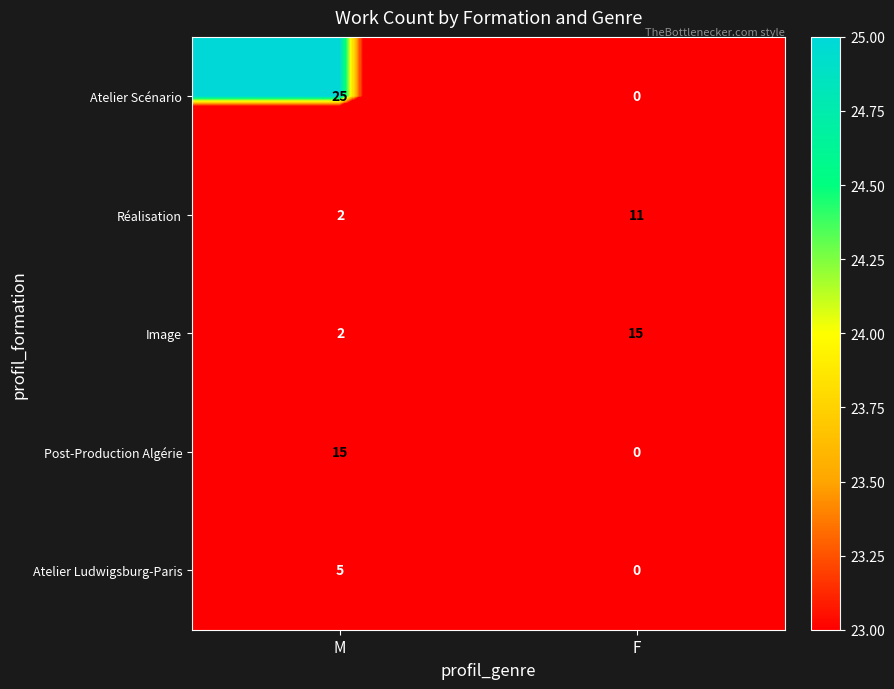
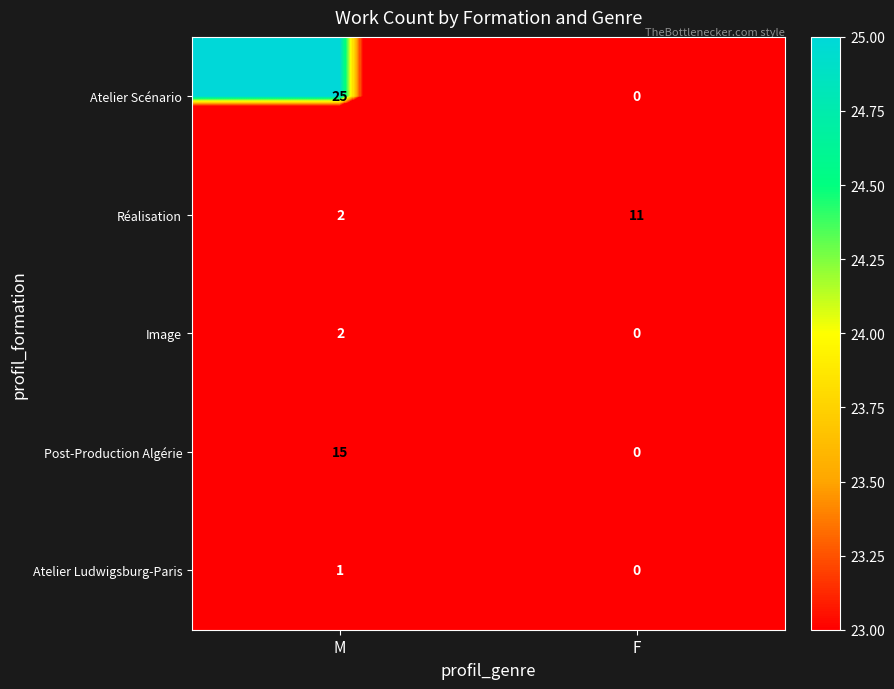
Image, F: 15 -> 0
Atelier Ludwigsburg-Paris, M: 5 -> 1
